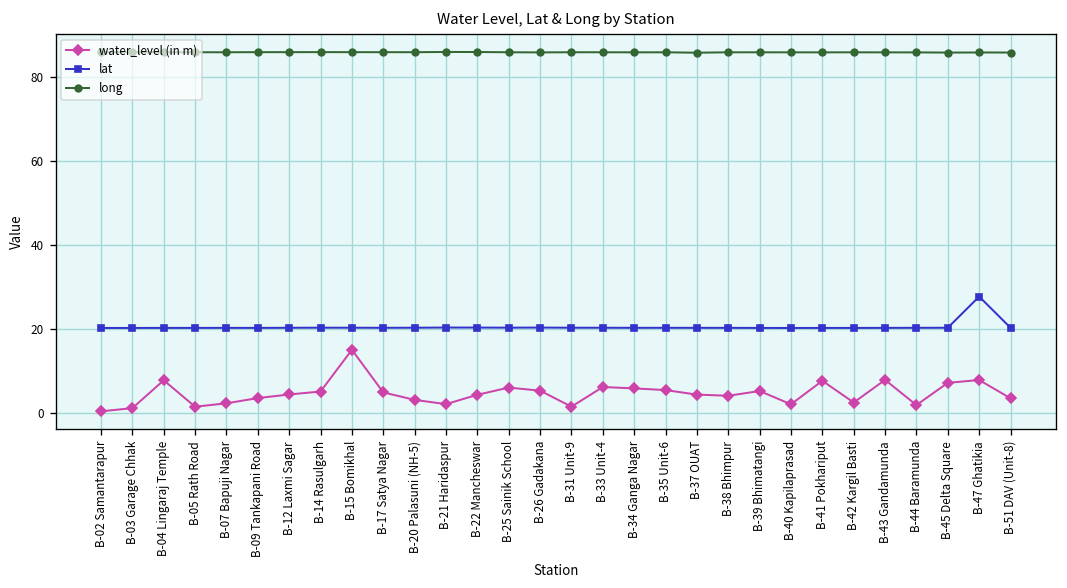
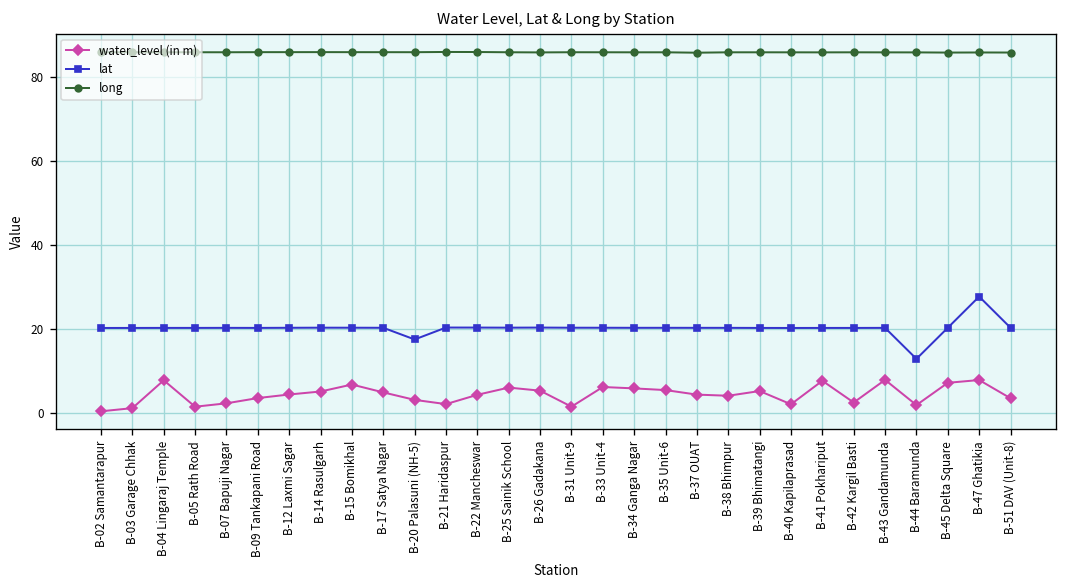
water_level (in m), B-15 Bomikhal: 15 -> 7
lat, B-20 Palasuni (NH-5): 20 -> 17
lat, B-44 Baramunda: 20 -> 13
